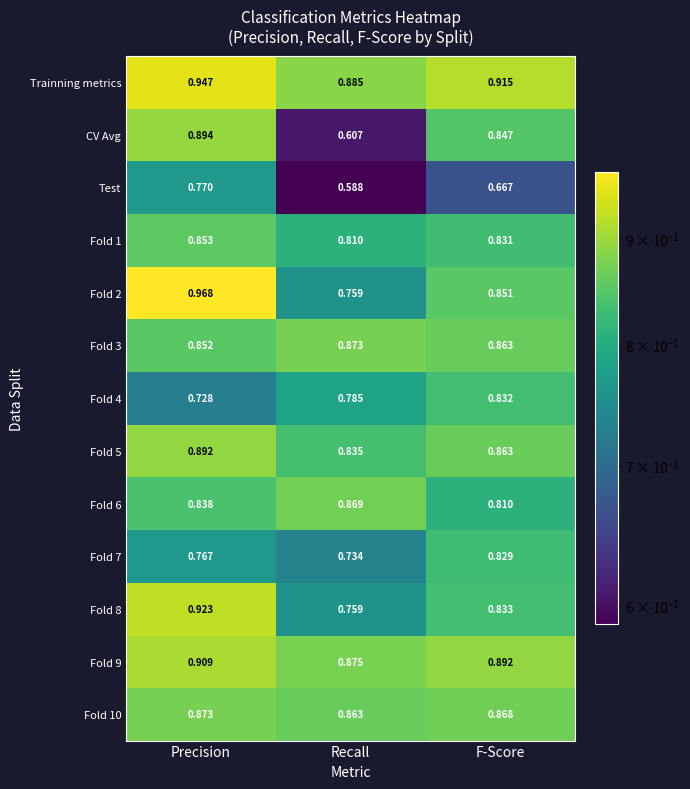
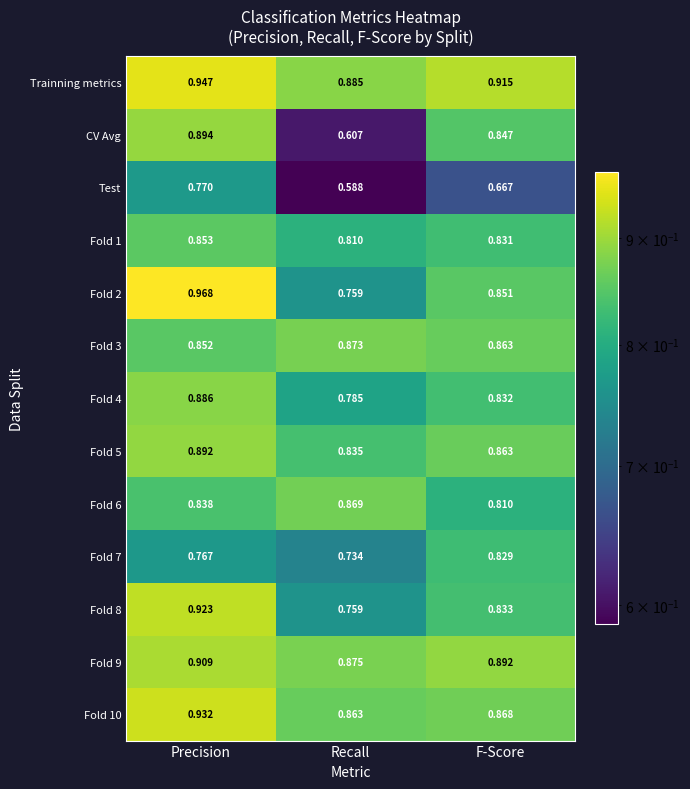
Fold 4, Precision: 0.728 -> 0.886
Fold 10, Precision: 0.873 -> 0.932
